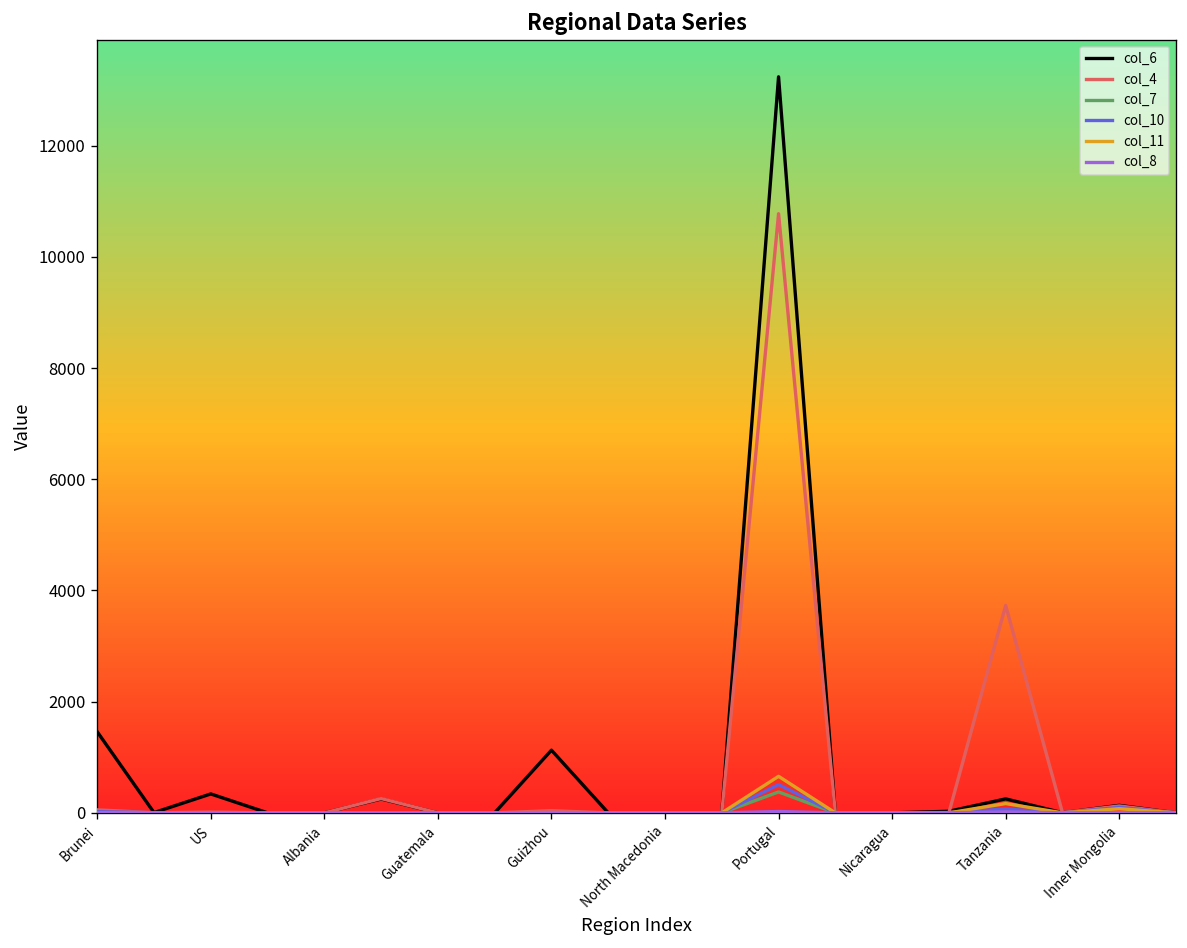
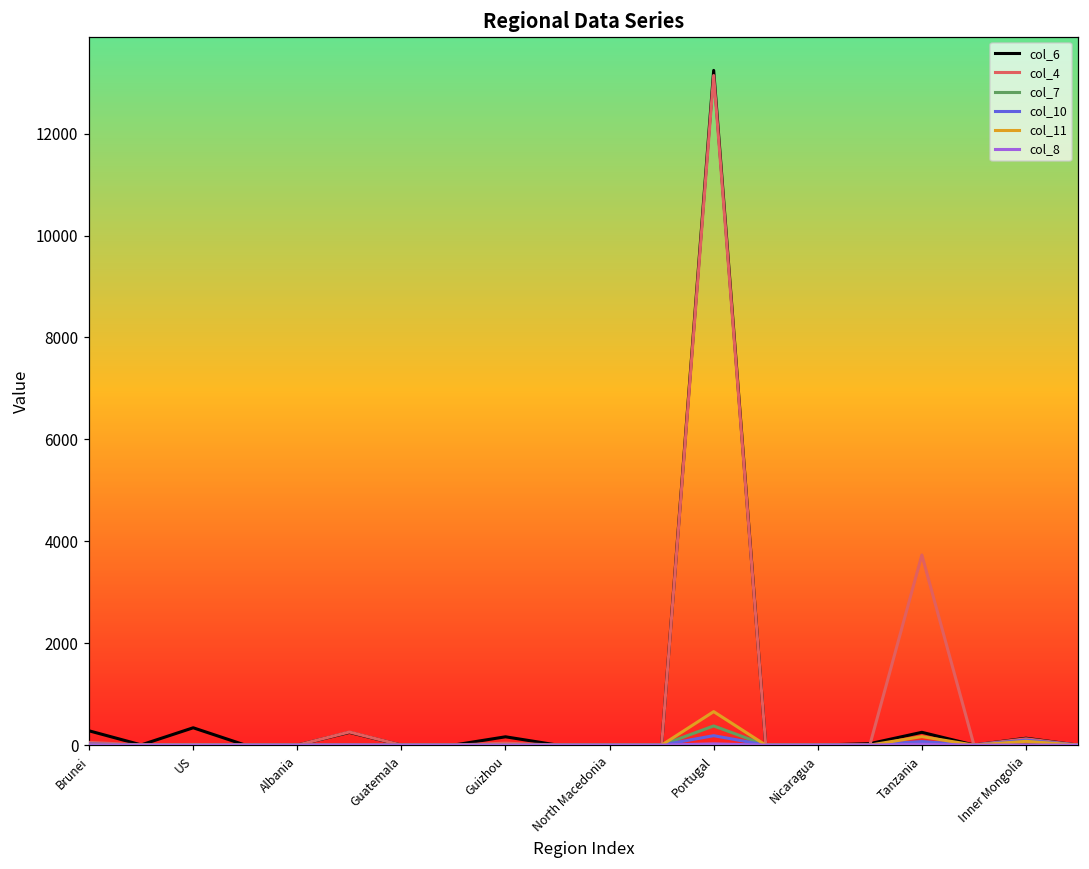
col_6, Brunei: 1500 -> 300
col_6, Guizhou: 1100 -> 200
col_4, Portugal: 10800 -> 13100
col_10, Portugal: 500 -> 200
